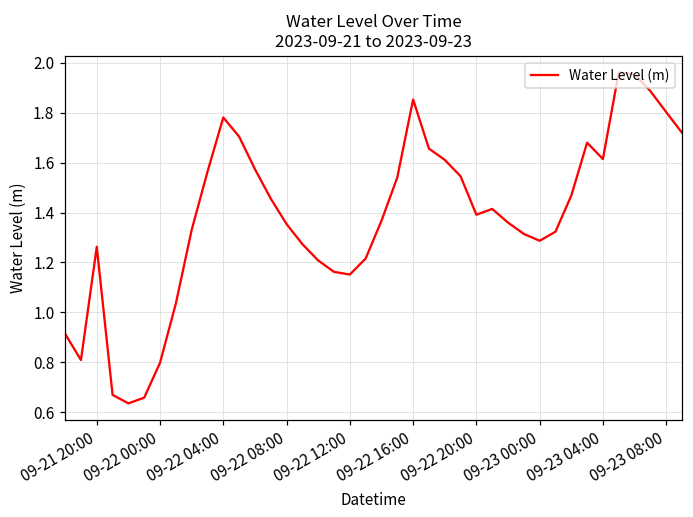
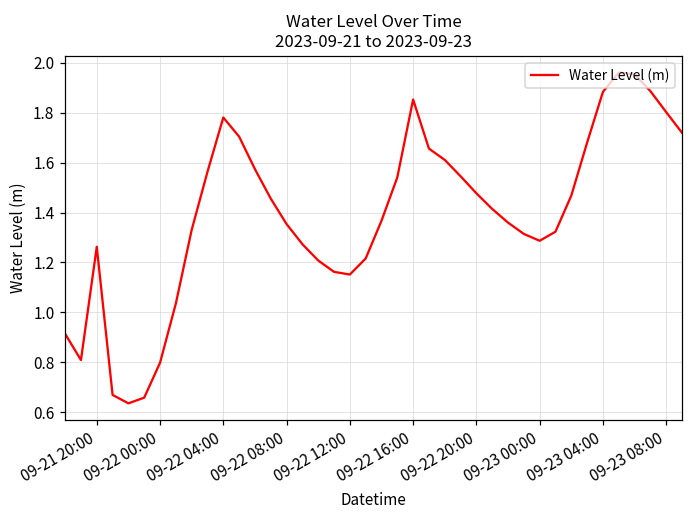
09-22 20:00: 1.39 -> 1.48
09-23 04:00: 1.61 -> 1.88
